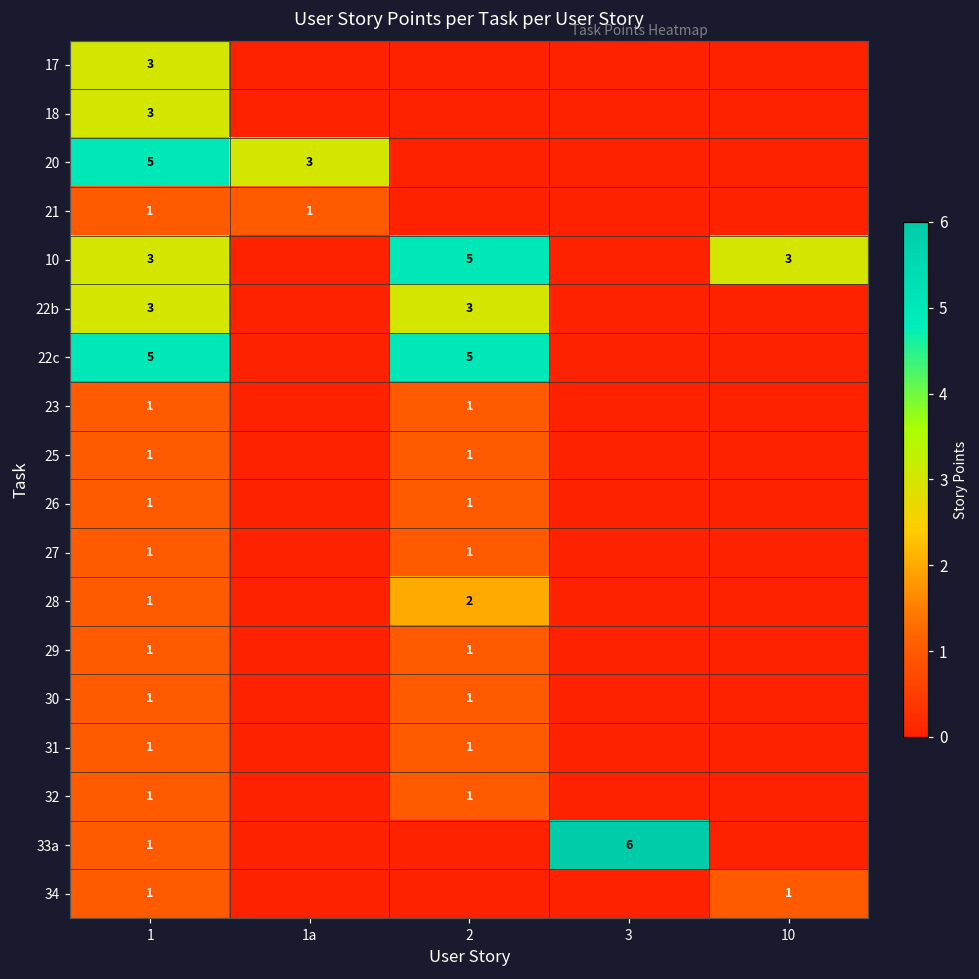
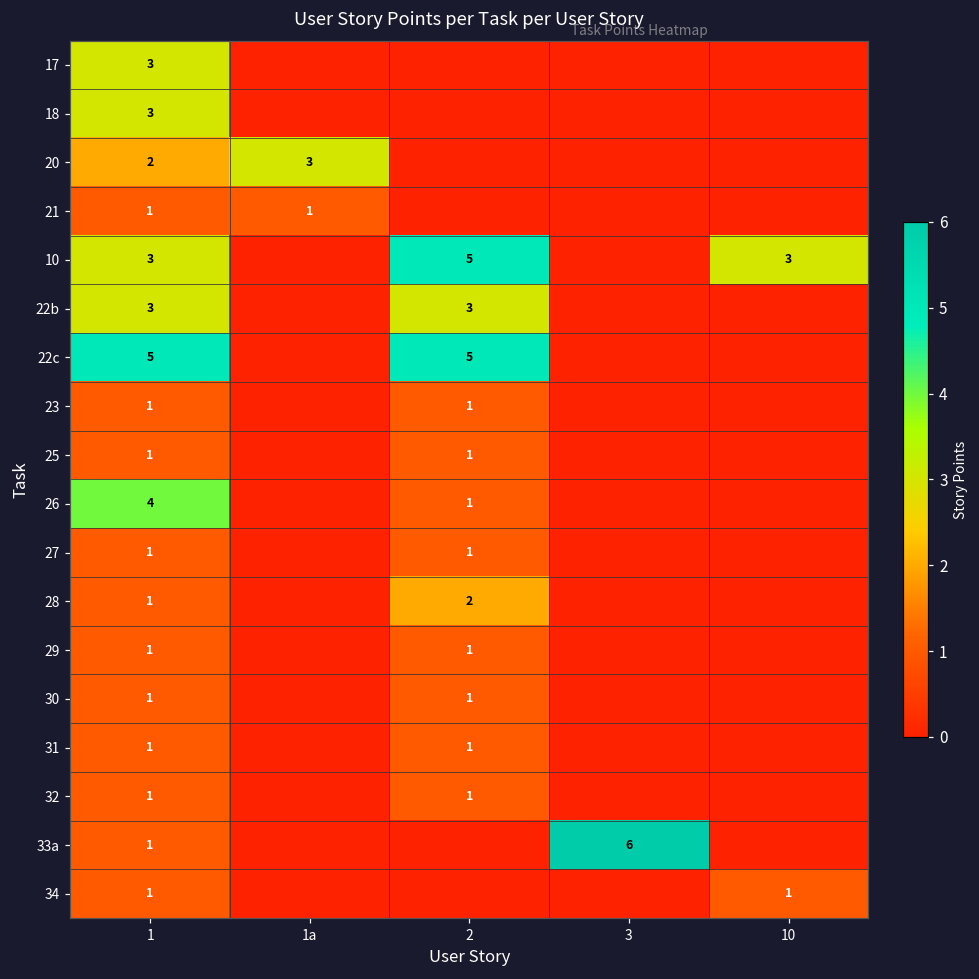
20, 1: 5 -> 2
26, 1: 1 -> 4
